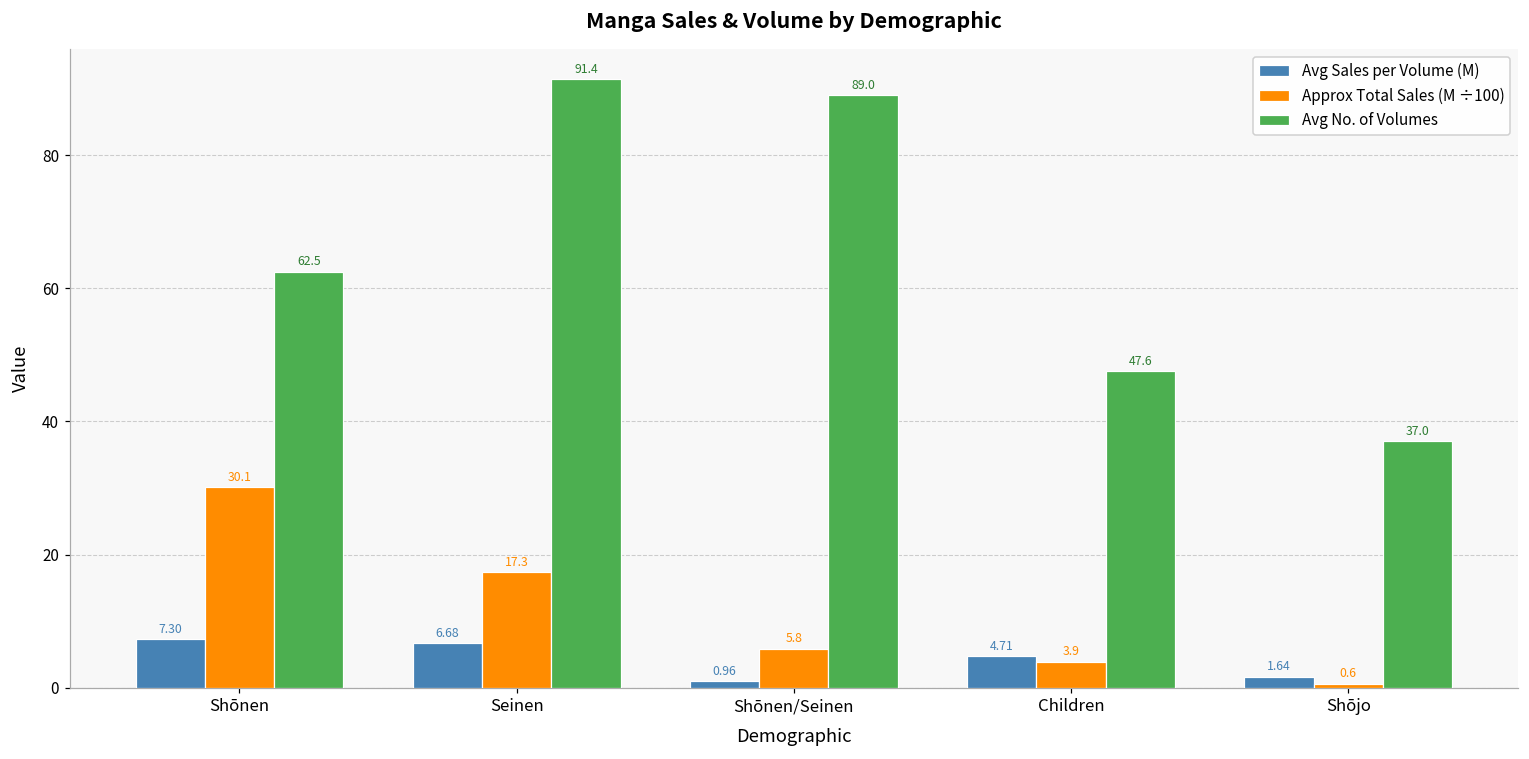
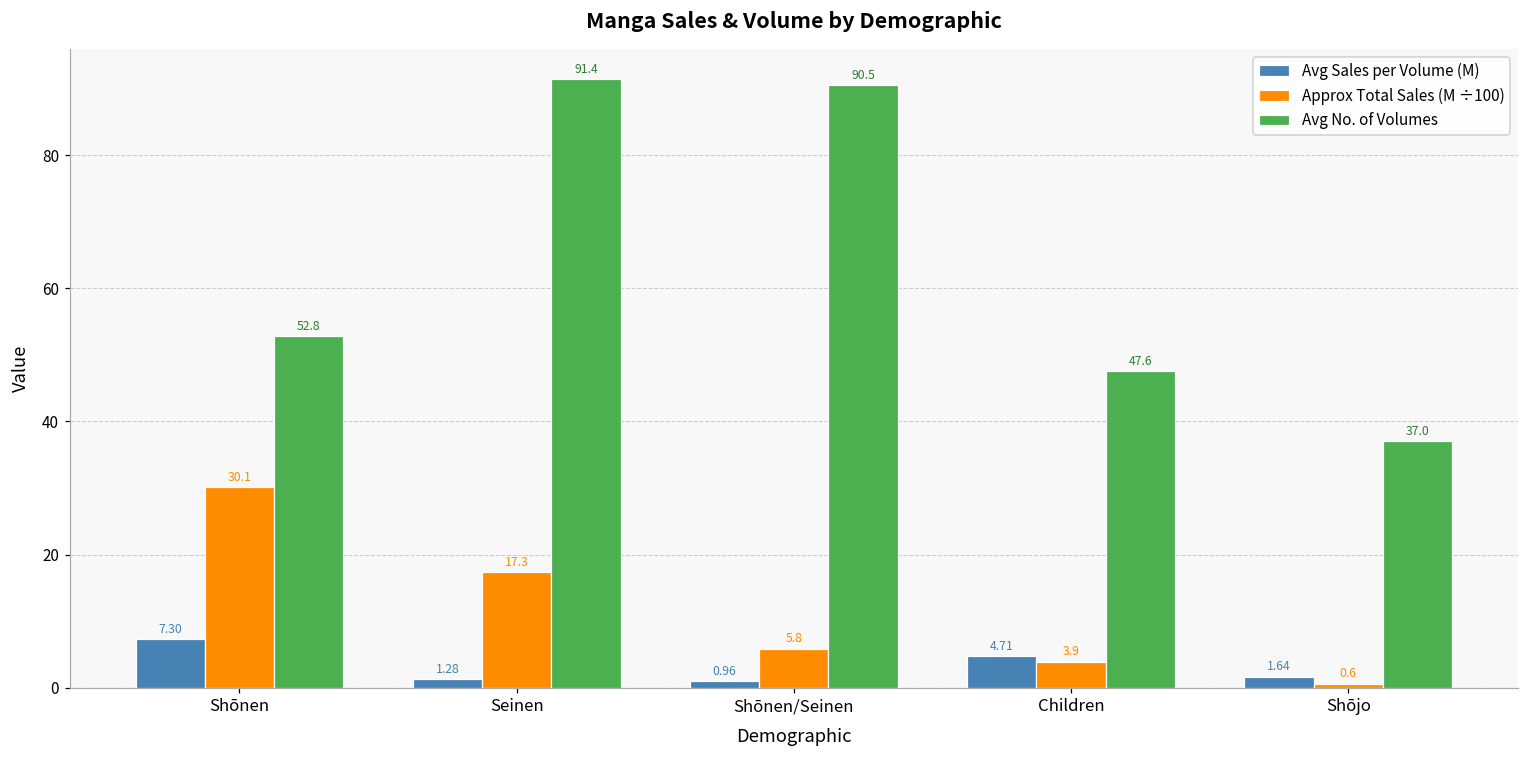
Avg No. of Volumes, Shōnen: 62.5 -> 52.8
Avg Sales per Volume (M), Seinen: 6.68 -> 1.28
Avg No. of Volumes, Shōnen/Seinen: 89.0 -> 90.5
